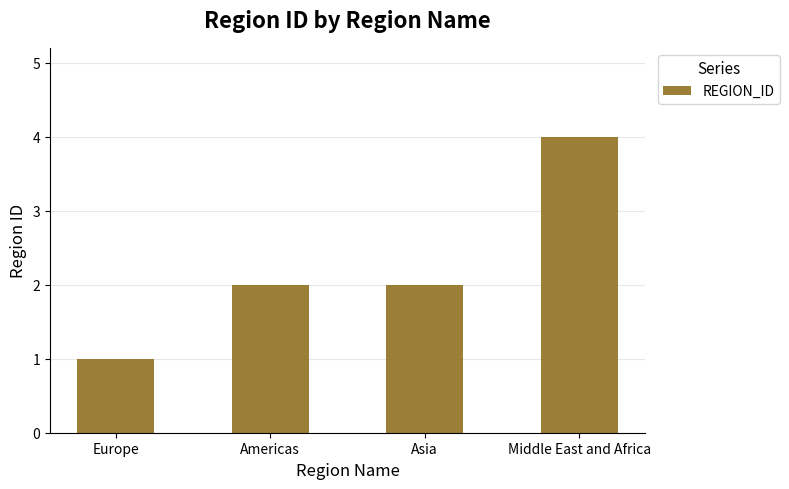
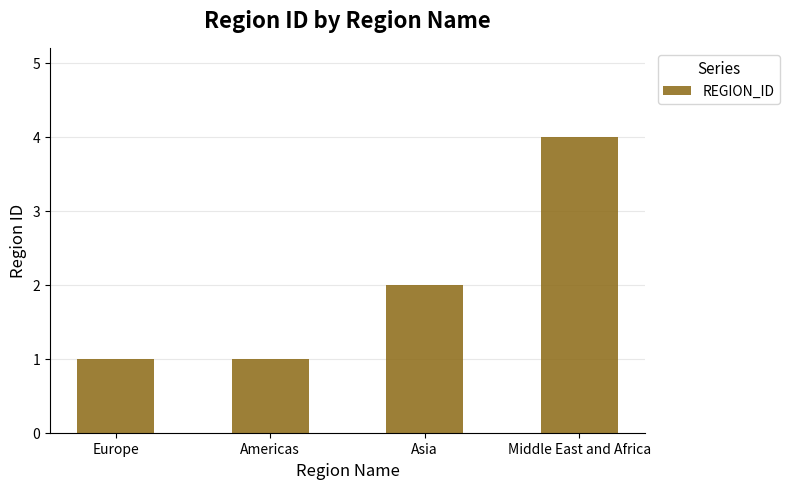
Americas: 2 -> 1
